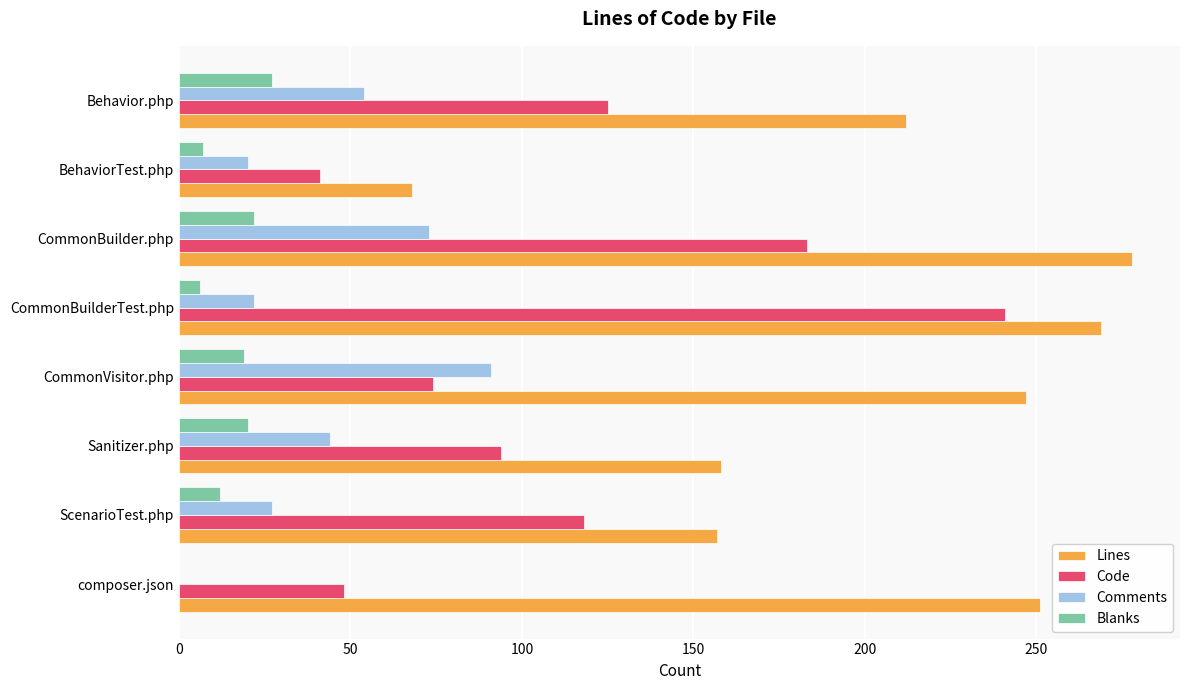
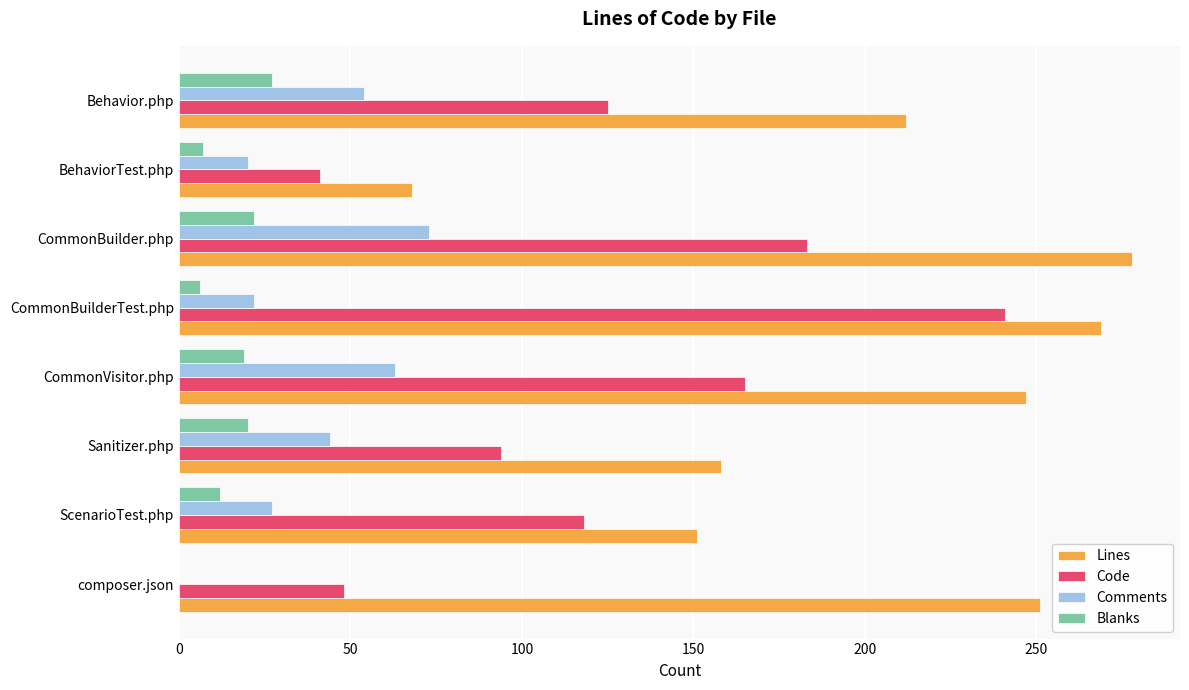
Comments, CommonVisitor.php: 91 -> 63
Code, CommonVisitor.php: 74 -> 165
Lines, ScenarioTest.php: 157 -> 151
